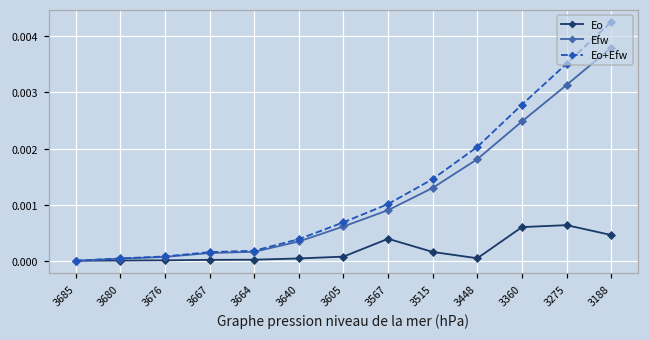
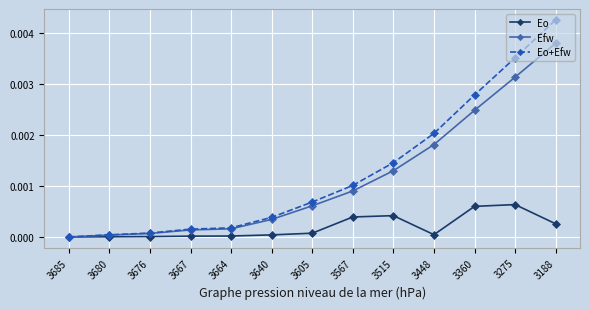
Eo, 3515: 0.0002 -> 0.0004
Eo, 3188: 0.0005 -> 0.0003
